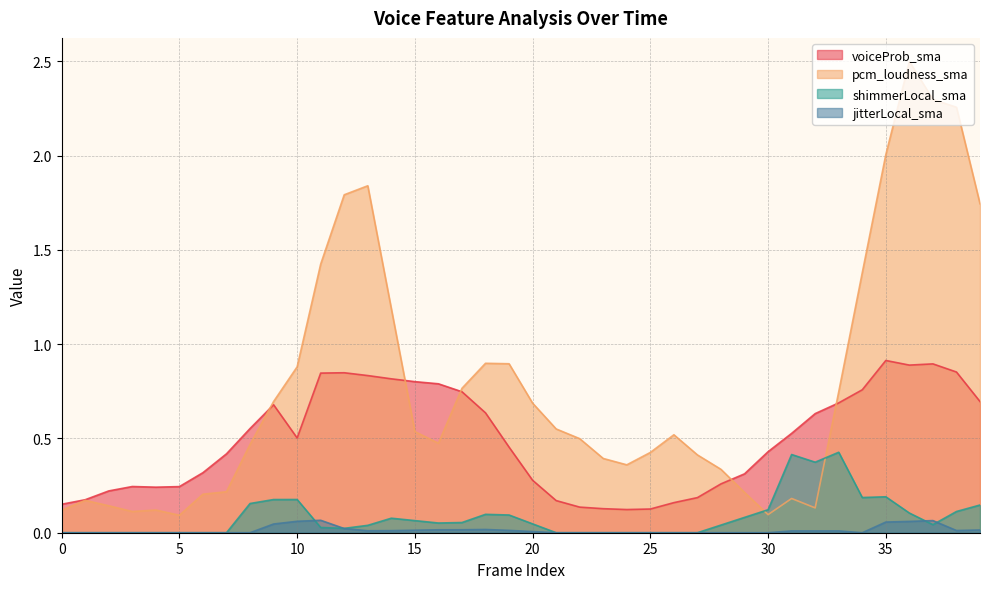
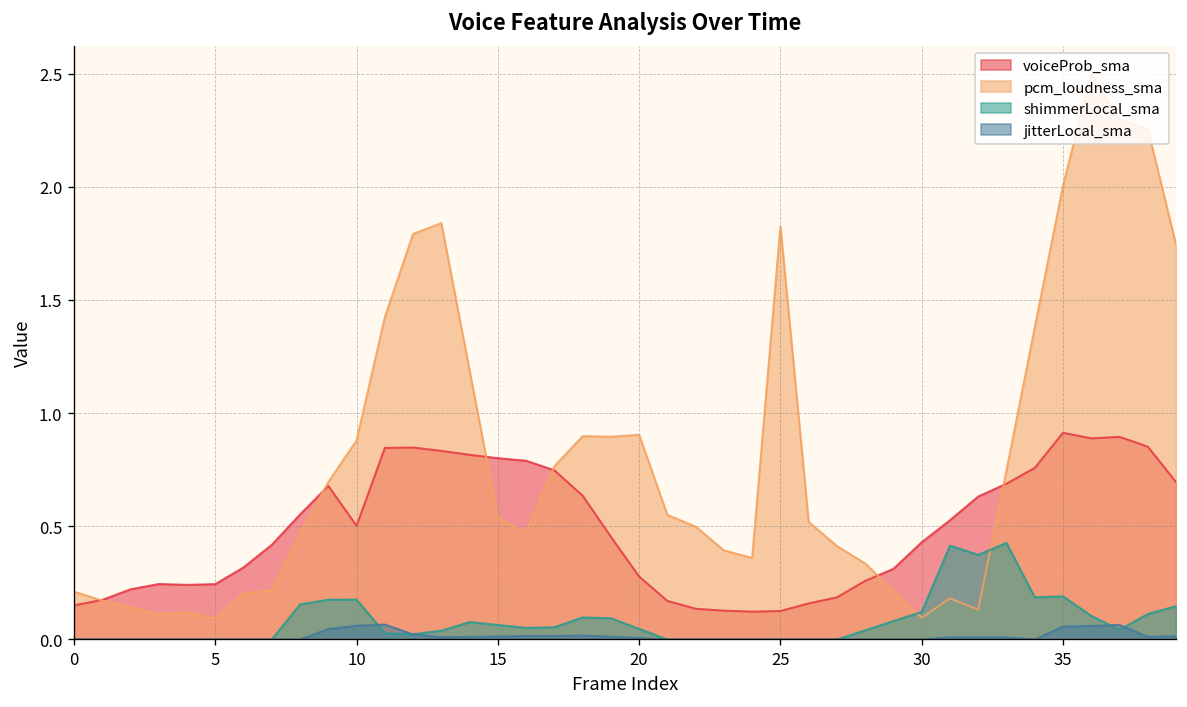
pcm_loudness_sma, 0: 0.12 -> 0.21
pcm_loudness_sma, 20: 0.69 -> 0.90
pcm_loudness_sma, 25: 0.43 -> 1.83
